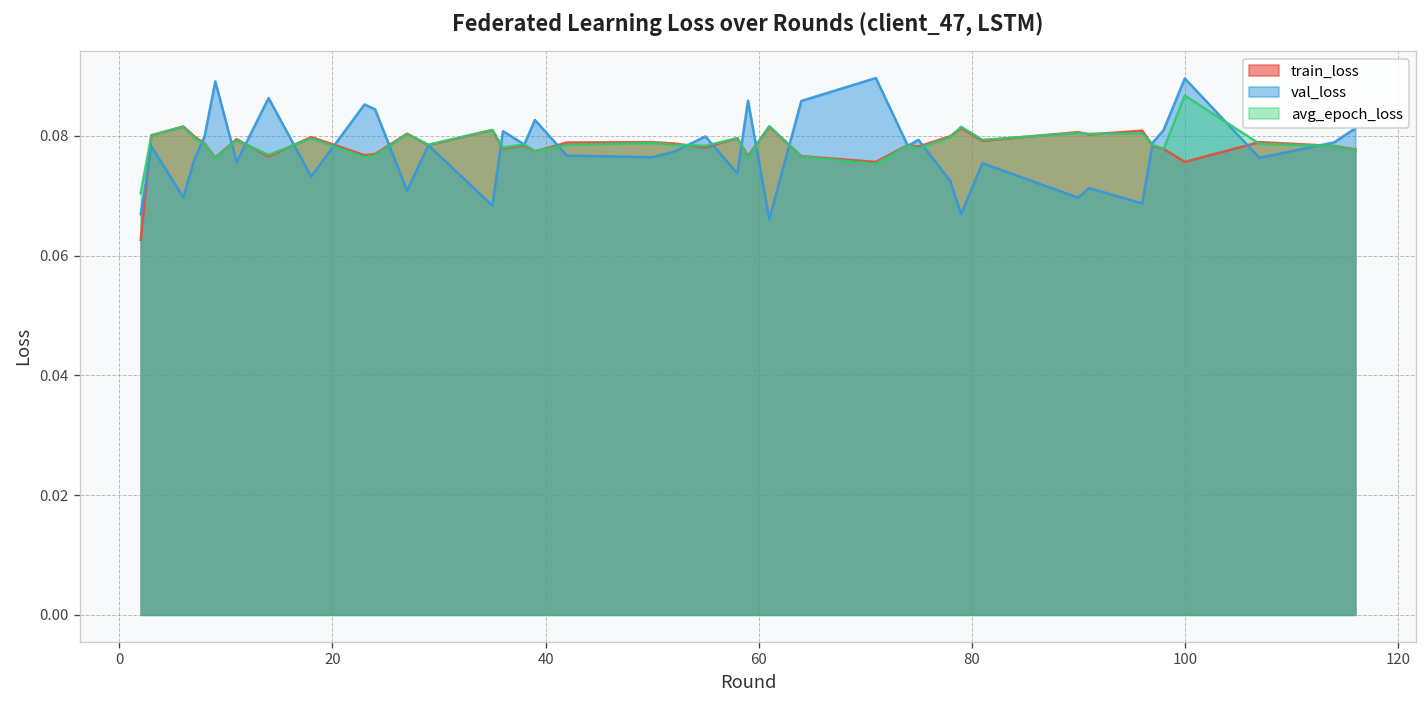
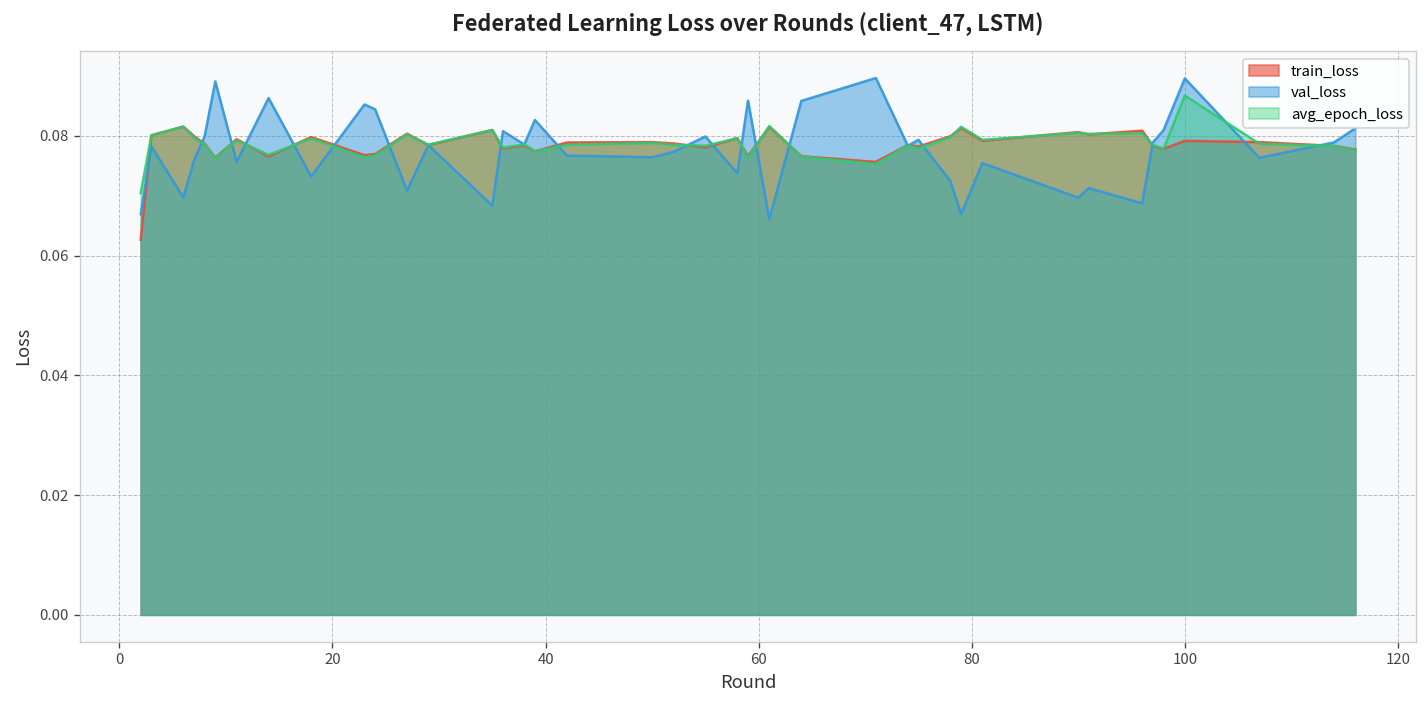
train_loss, 100: 0.076 -> 0.079
